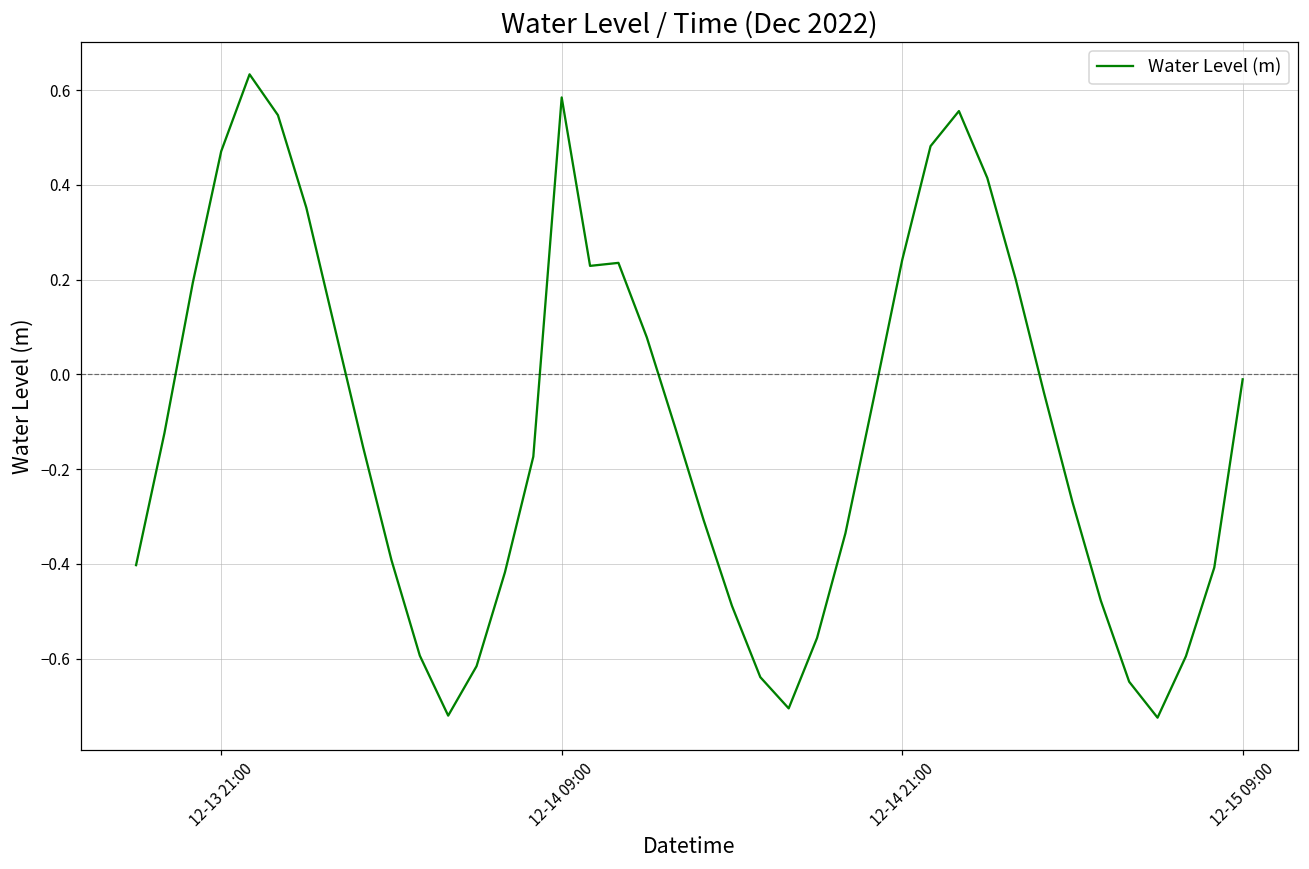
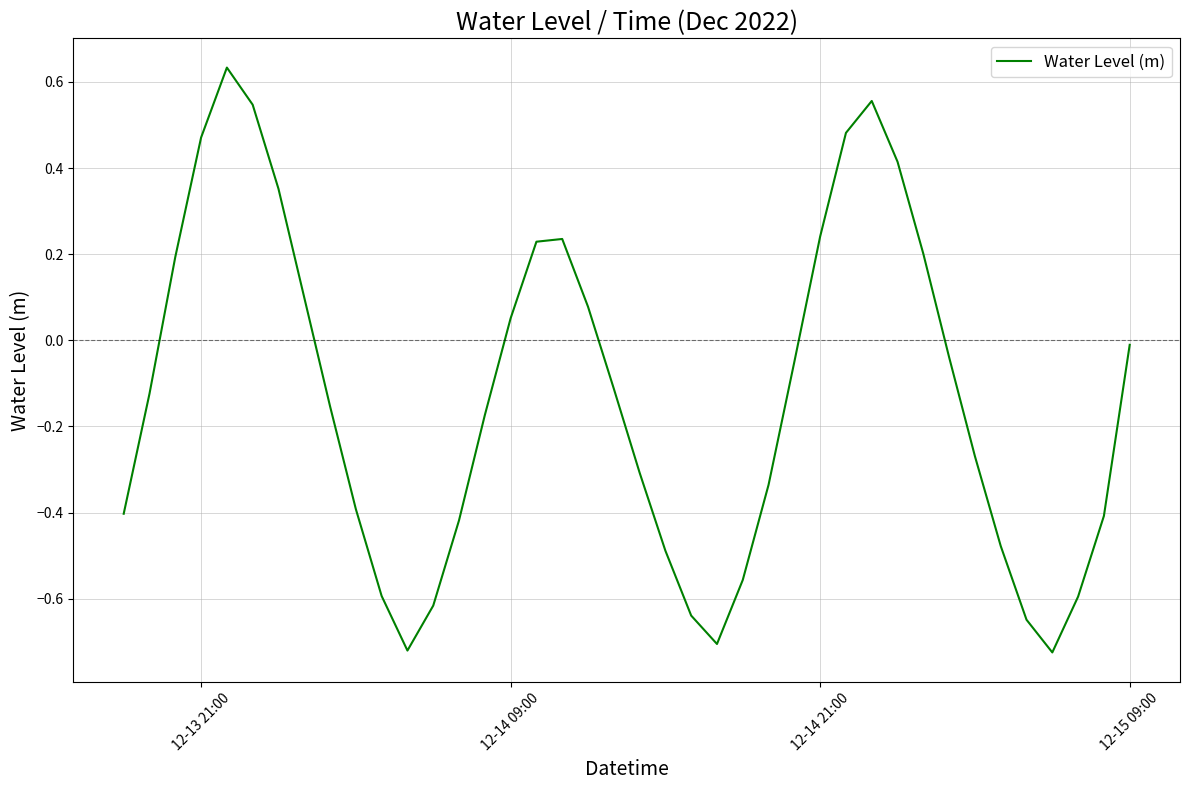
12-14 09:00: 0.58 -> 0.05
